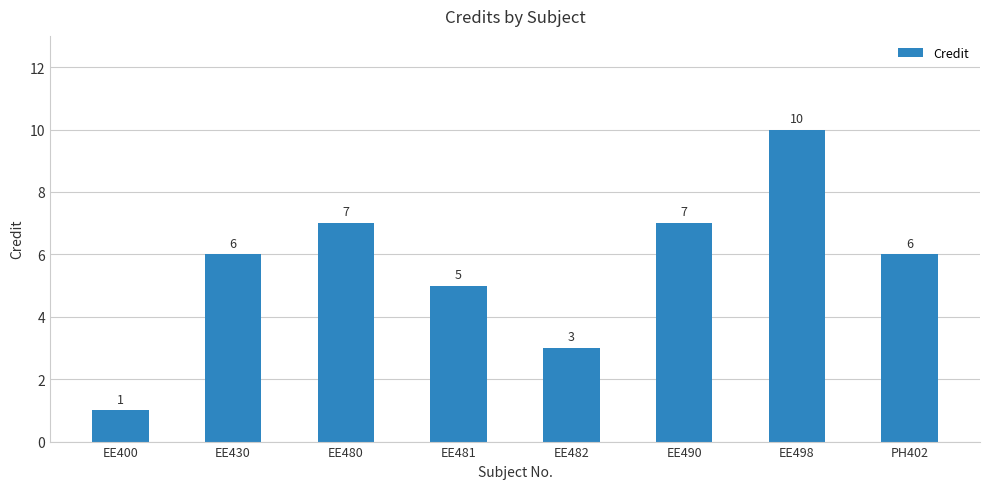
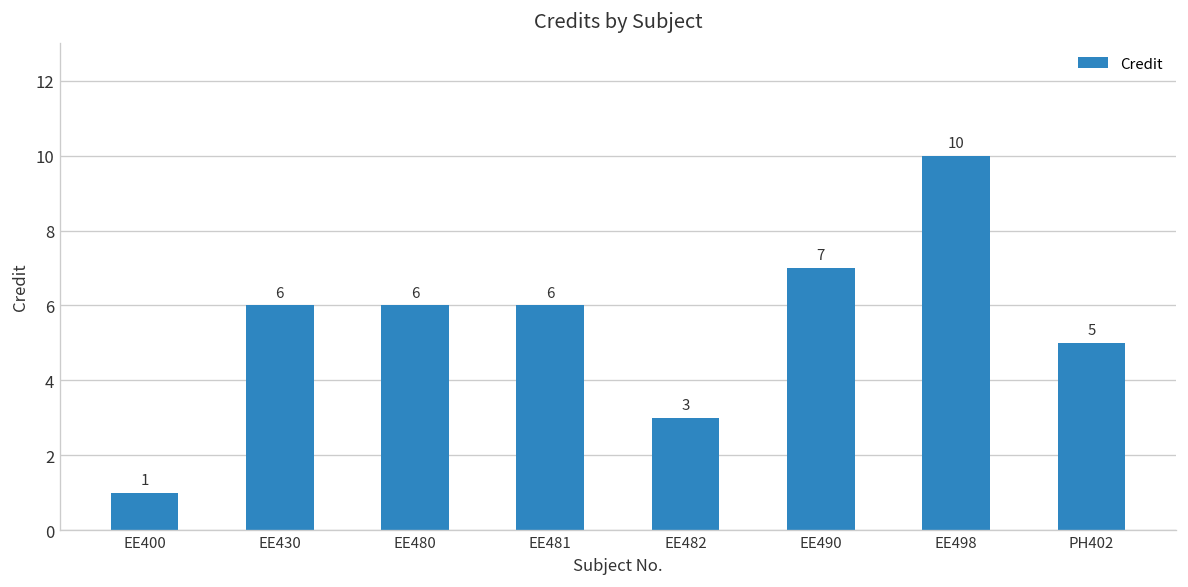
EE480: 7 -> 6
EE481: 5 -> 6
PH402: 6 -> 5
